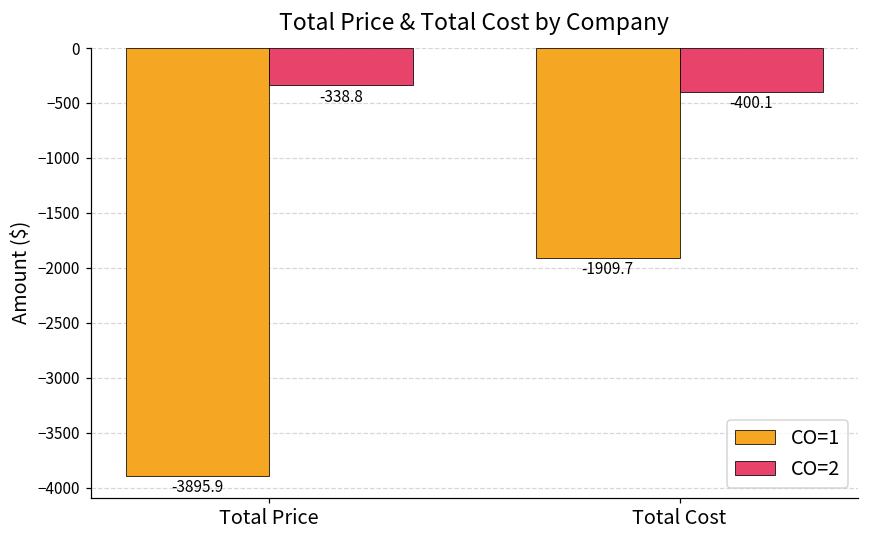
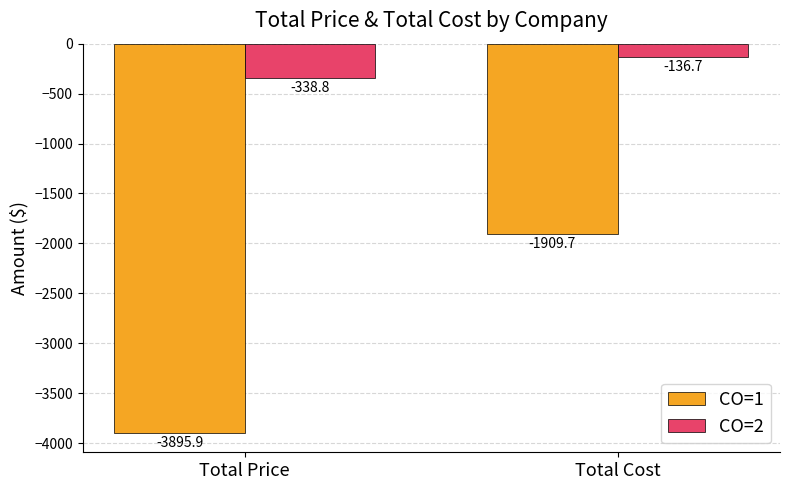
CO=2, Total Cost: -400.1 -> -136.7
